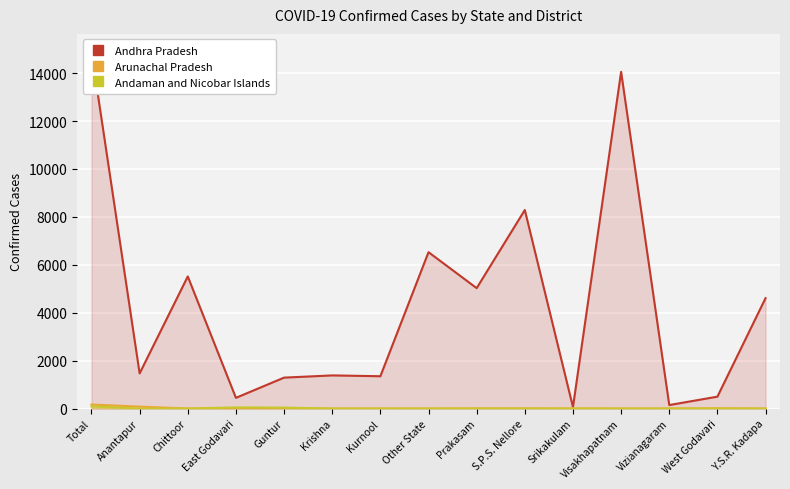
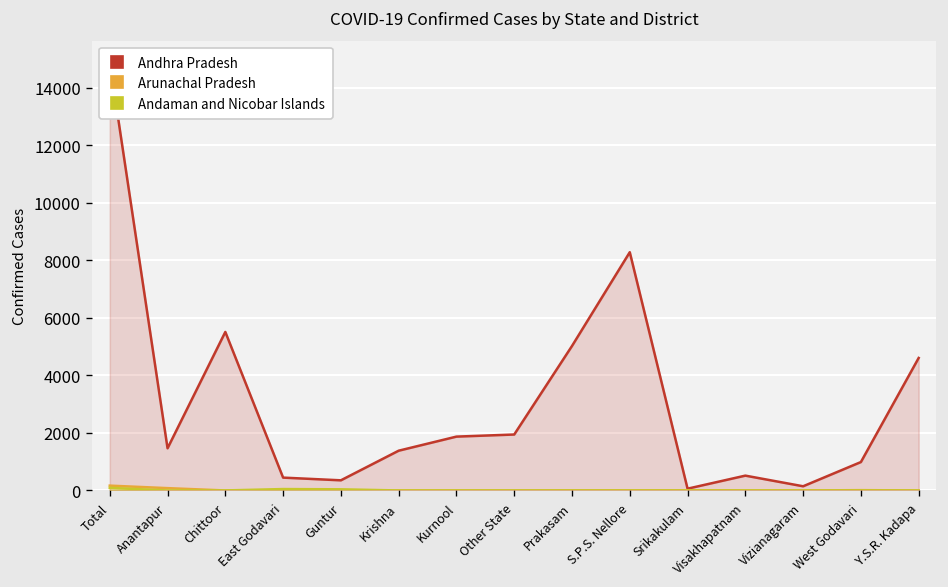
Andhra Pradesh, Guntur: 1300 -> 400
Andhra Pradesh, Kurnool: 1300 -> 1900
Andhra Pradesh, Other State: 6500 -> 1900
Andhra Pradesh, Visakhapatnam: 14100 -> 500
Andhra Pradesh, West Godavari: 500 -> 1000
